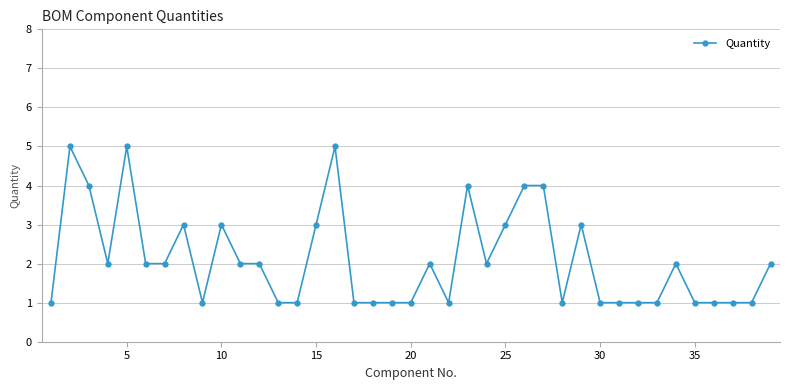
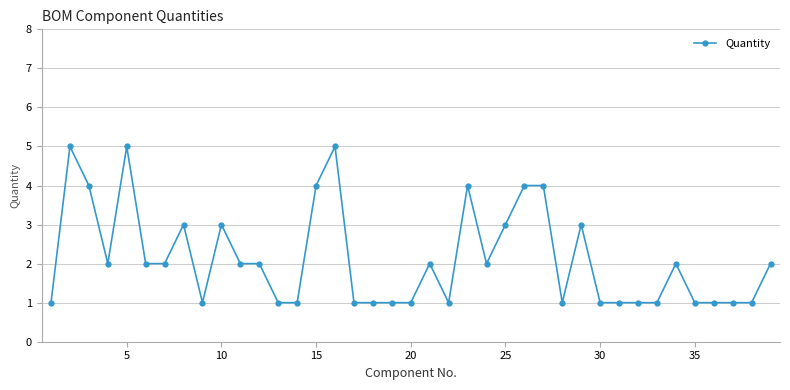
15: 3 -> 4
